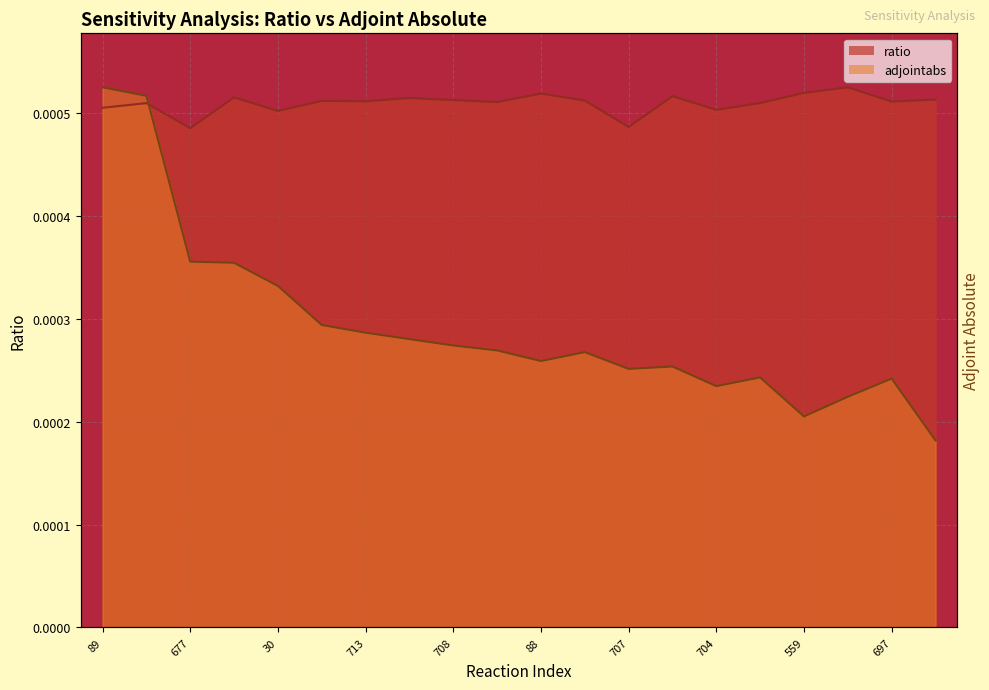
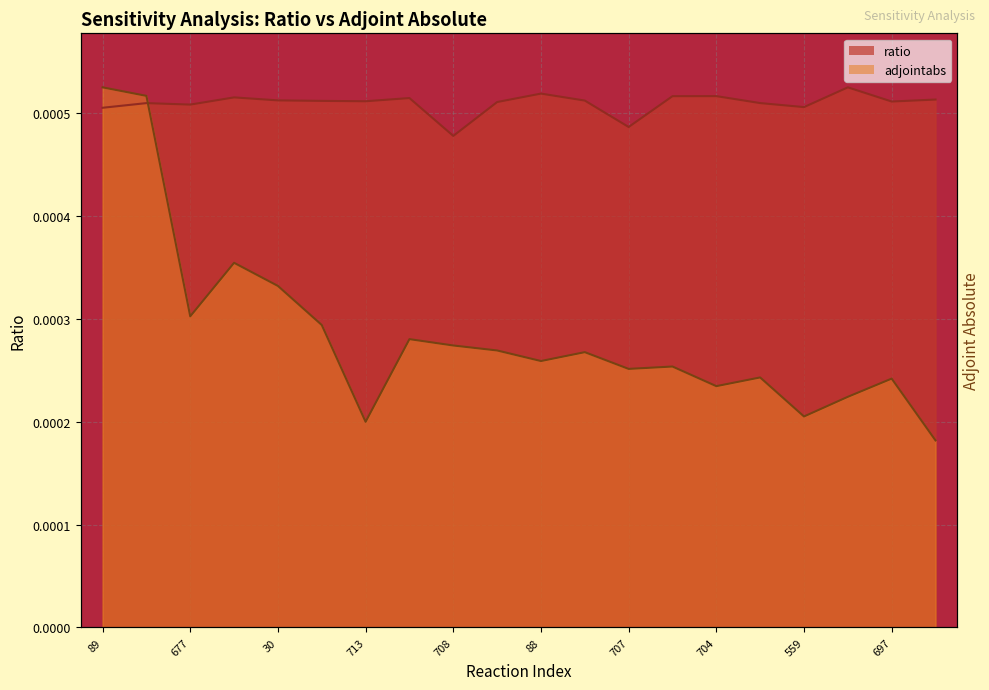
ratio, 677: 0.000485 -> 0.000508
adjointabs, 677: 0.000355 -> 0.000302
ratio, 30: 0.000502 -> 0.000512
adjointabs, 713: 0.000286 -> 0.000200
ratio, 708: 0.000513 -> 0.000478
ratio, 704: 0.000503 -> 0.000516
ratio, 559: 0.000520 -> 0.000506
